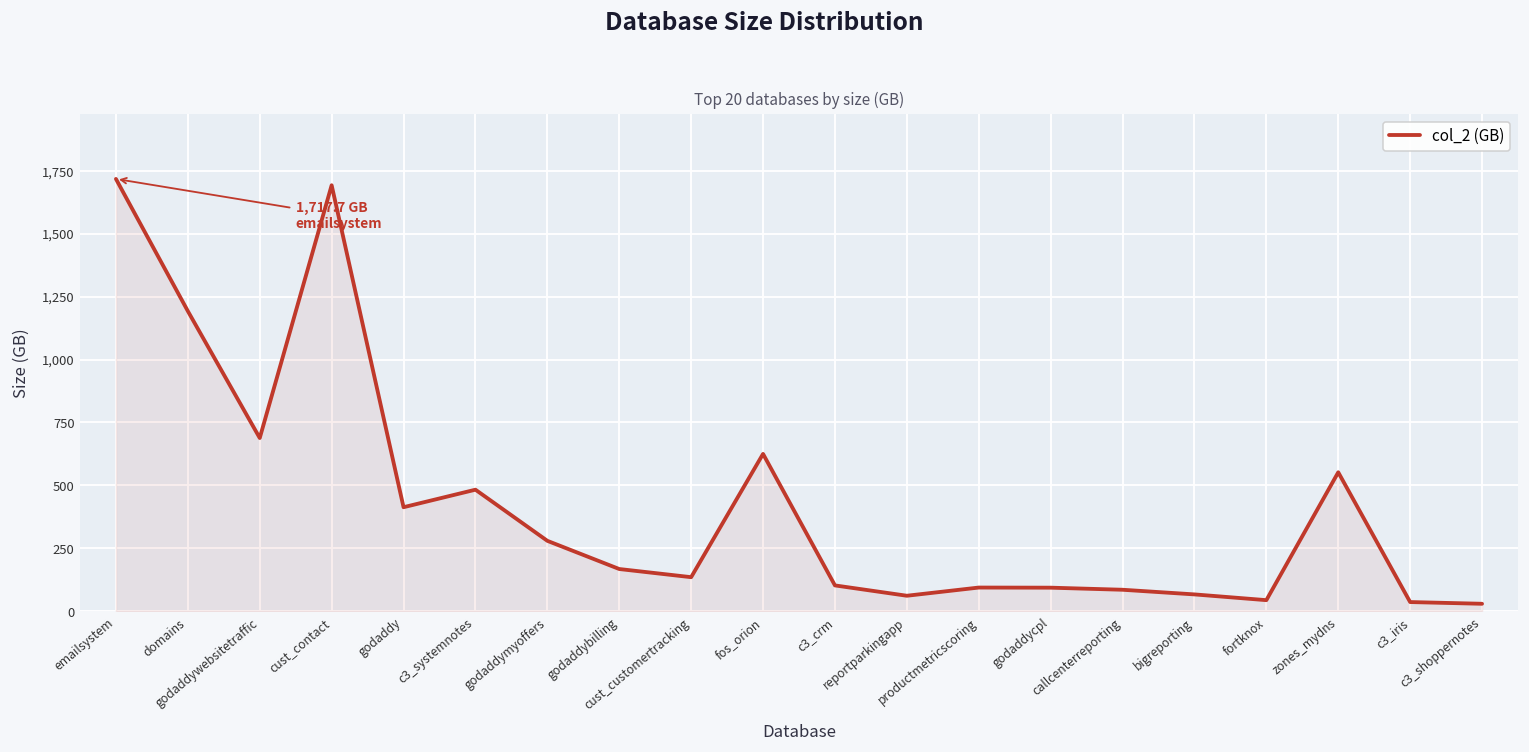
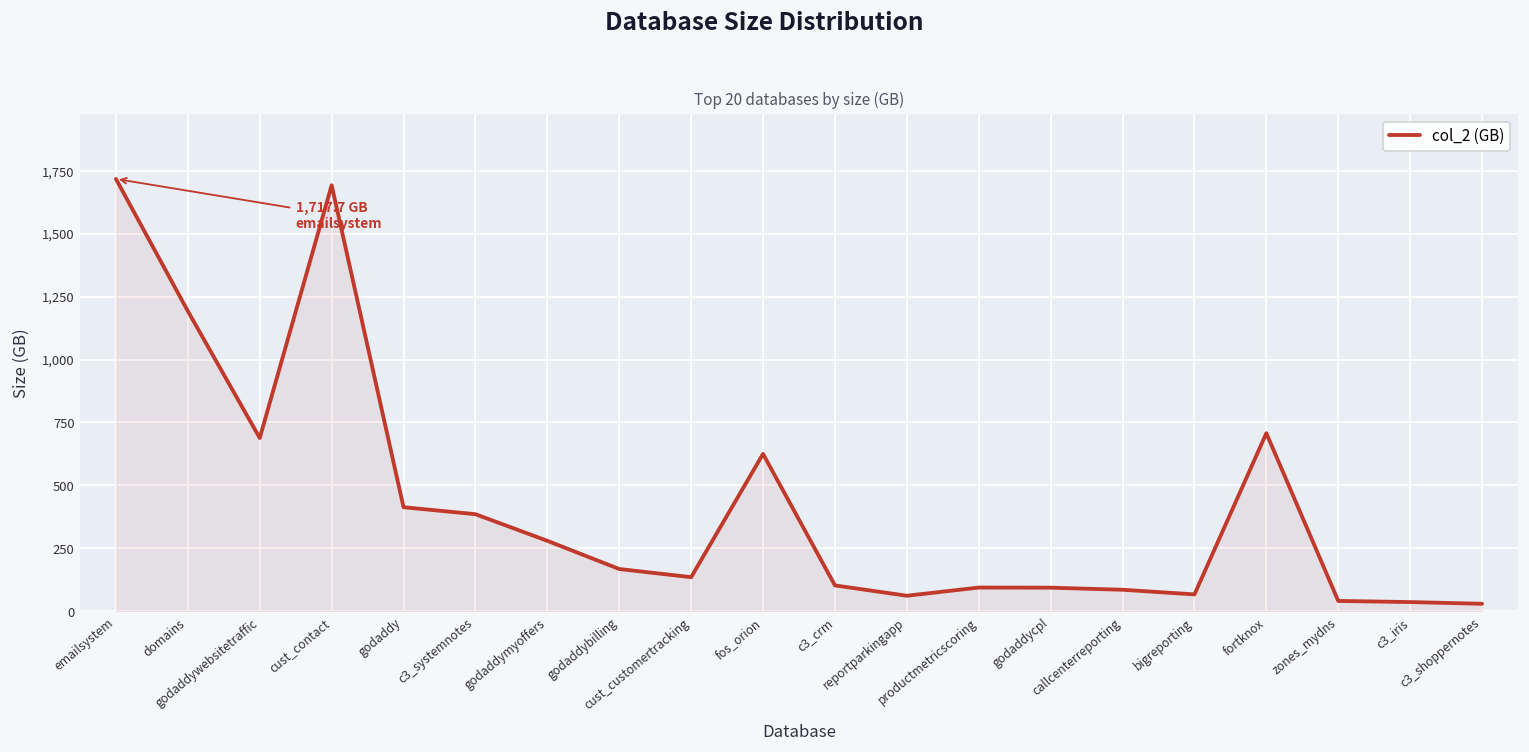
c3_systemnotes: 480 -> 390
fortknox: 40 -> 710
zones_mydns: 550 -> 40
